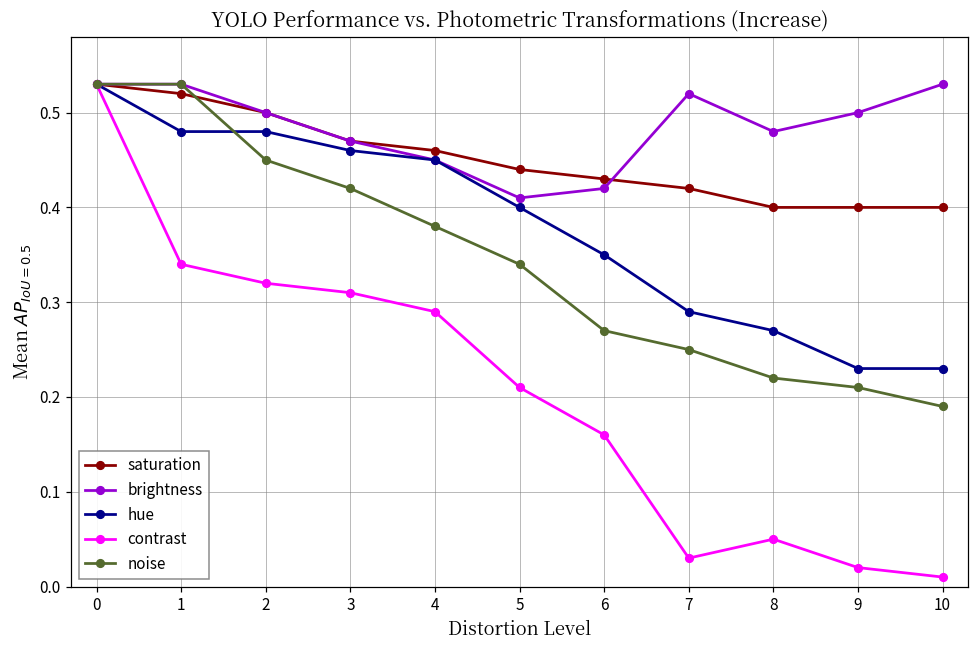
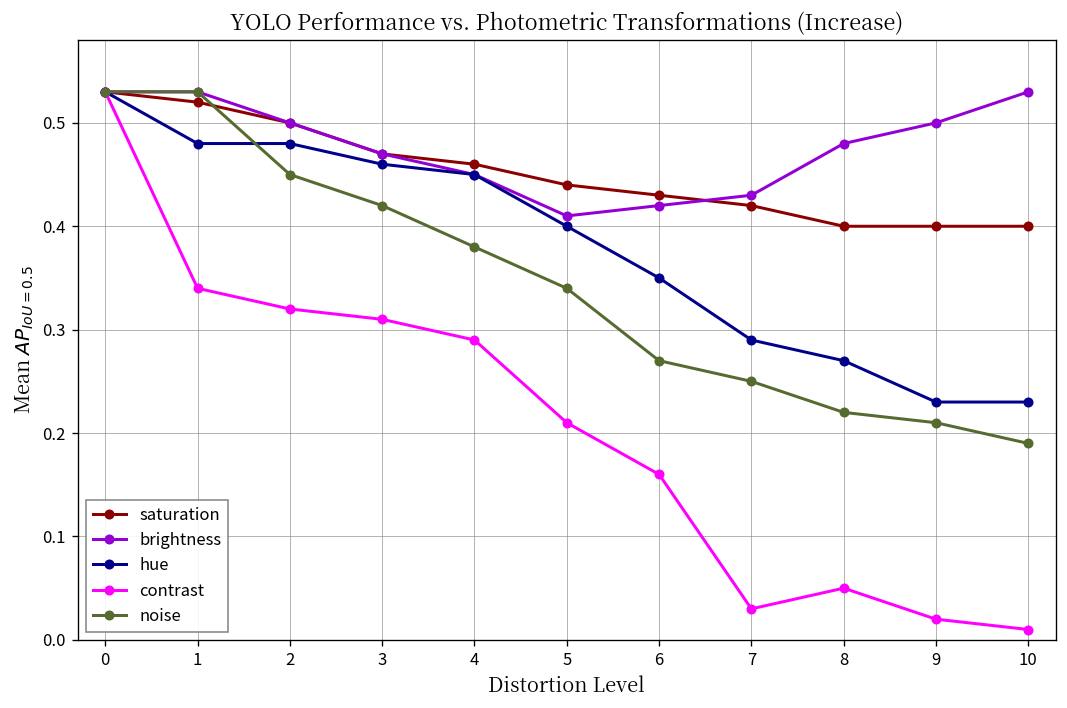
brightness, 7: 0.52 -> 0.43
